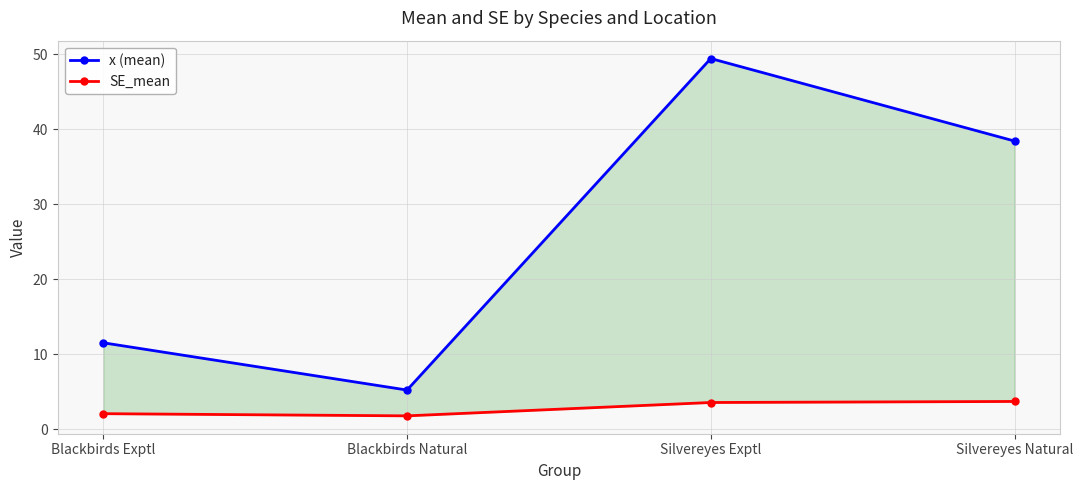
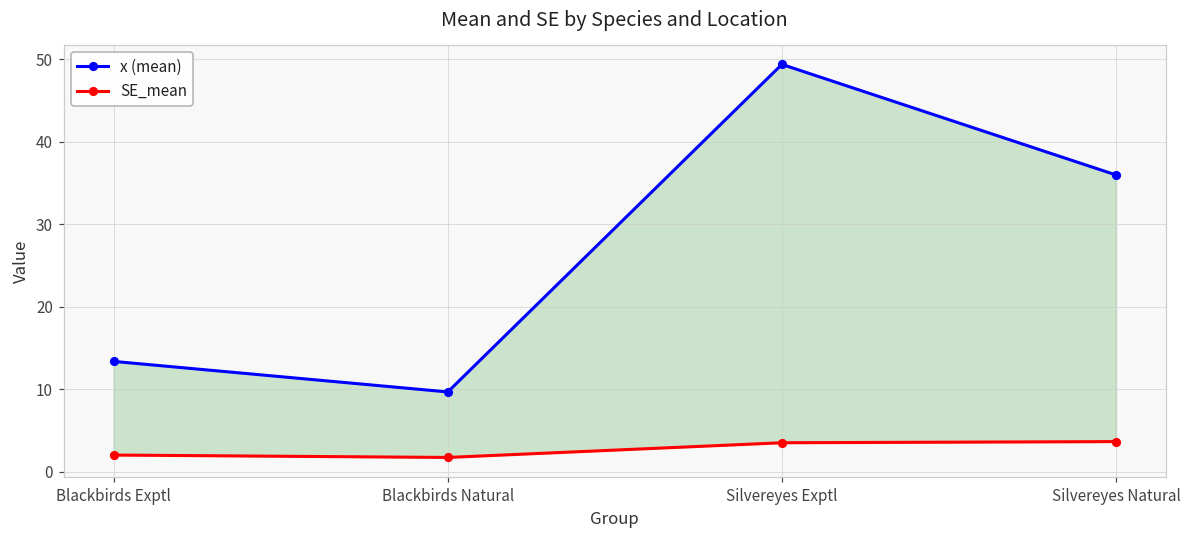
x (mean), Blackbirds Exptl: 12 -> 13
x (mean), Blackbirds Natural: 5 -> 10
x (mean), Silvereyes Natural: 38 -> 36
